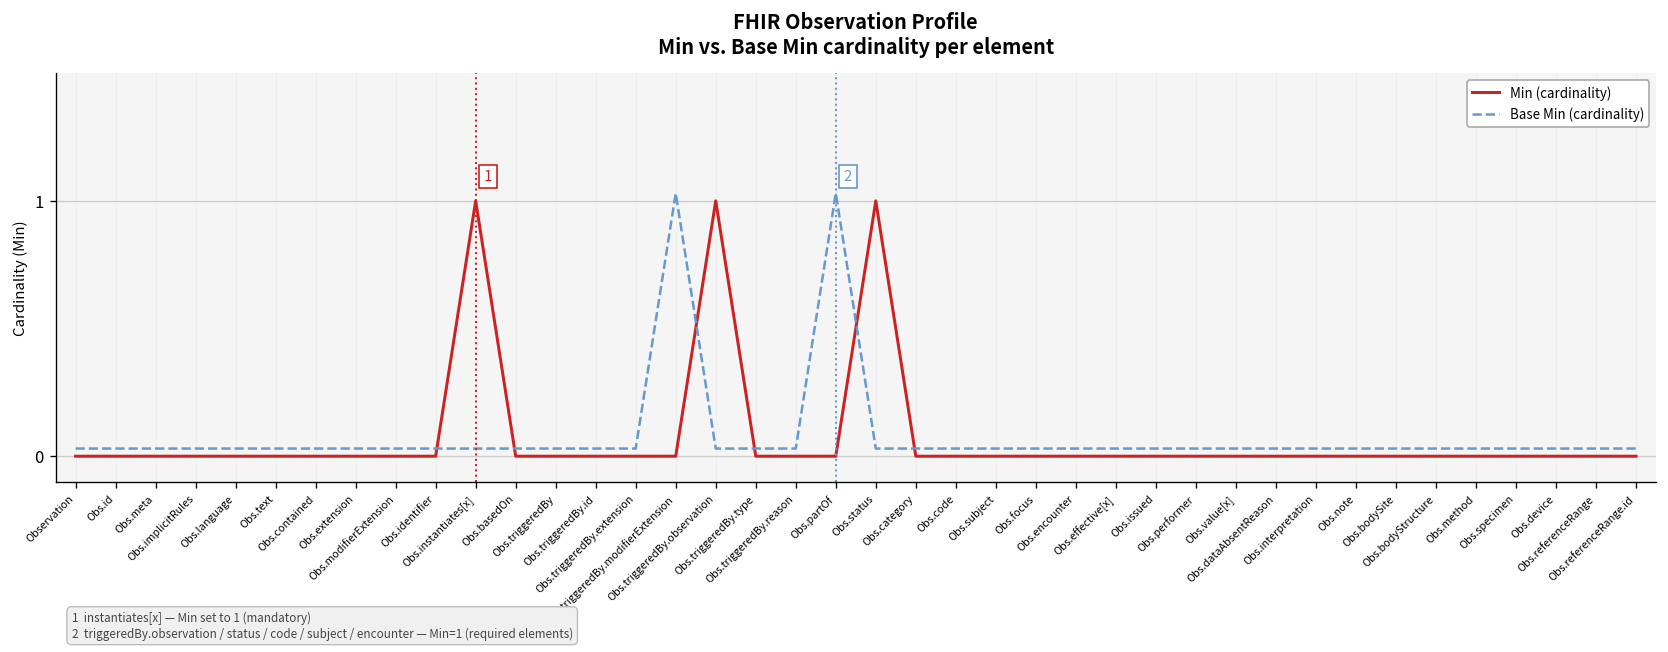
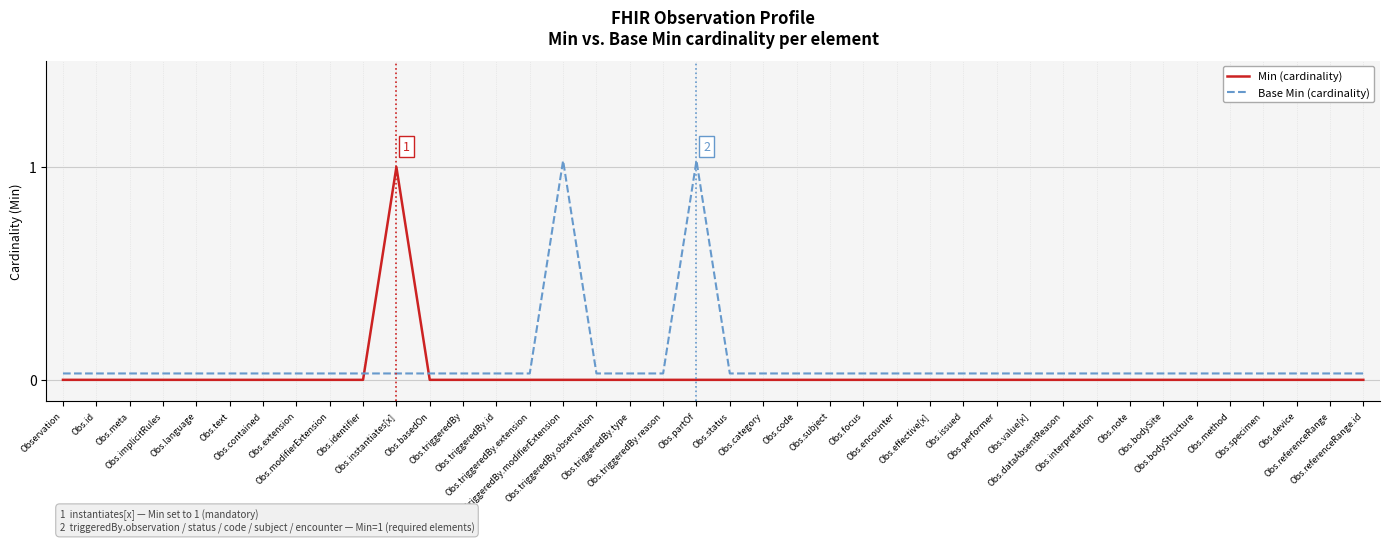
Min (cardinality), Obs.triggeredBy.observation: 1 -> 0
Min (cardinality), Obs.status: 1 -> 0
